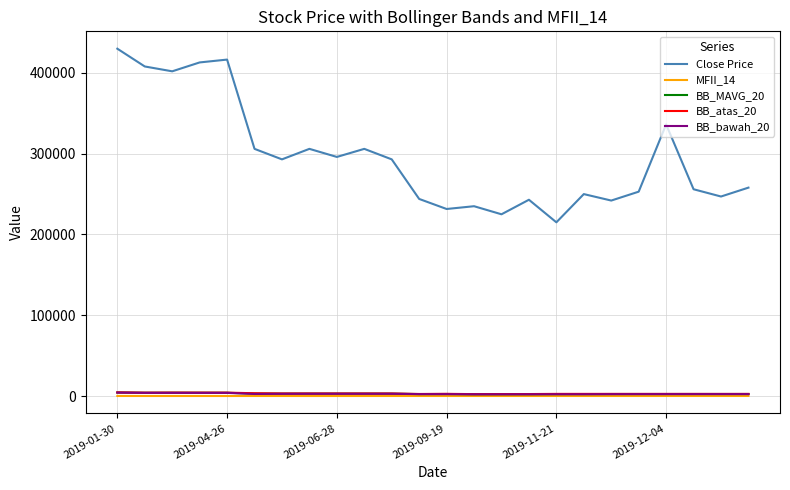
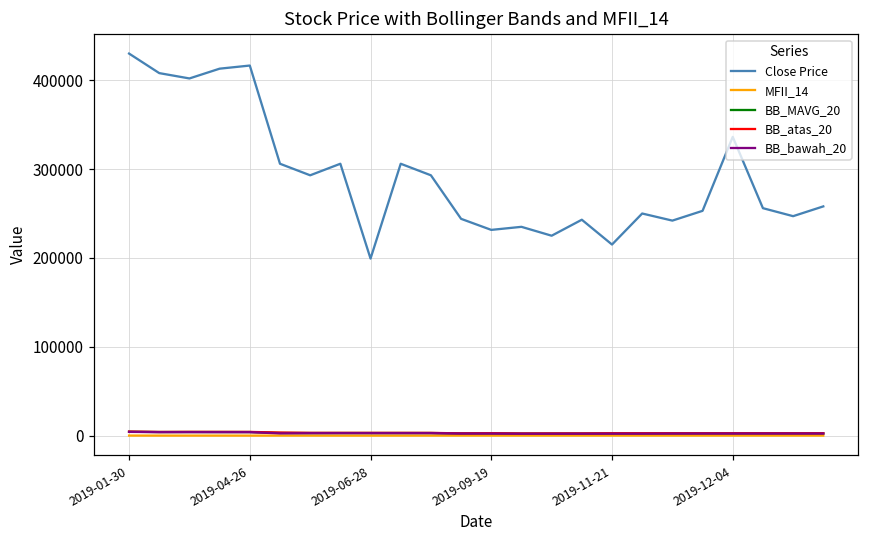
Close Price, 2019-06-28: 300000 -> 200000
